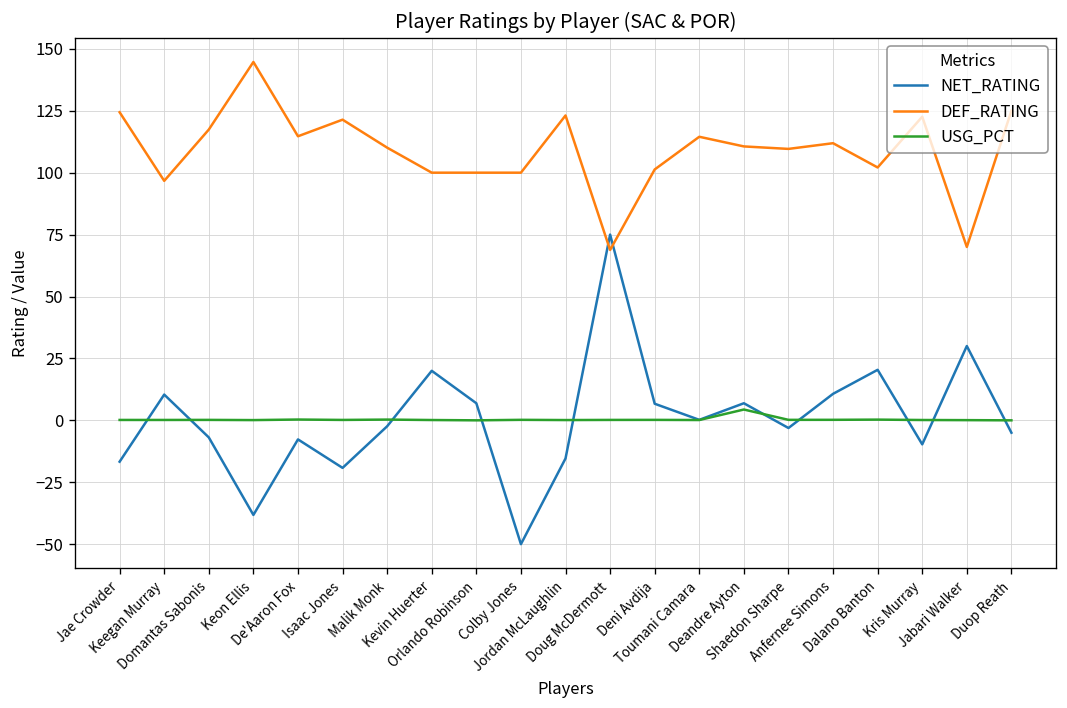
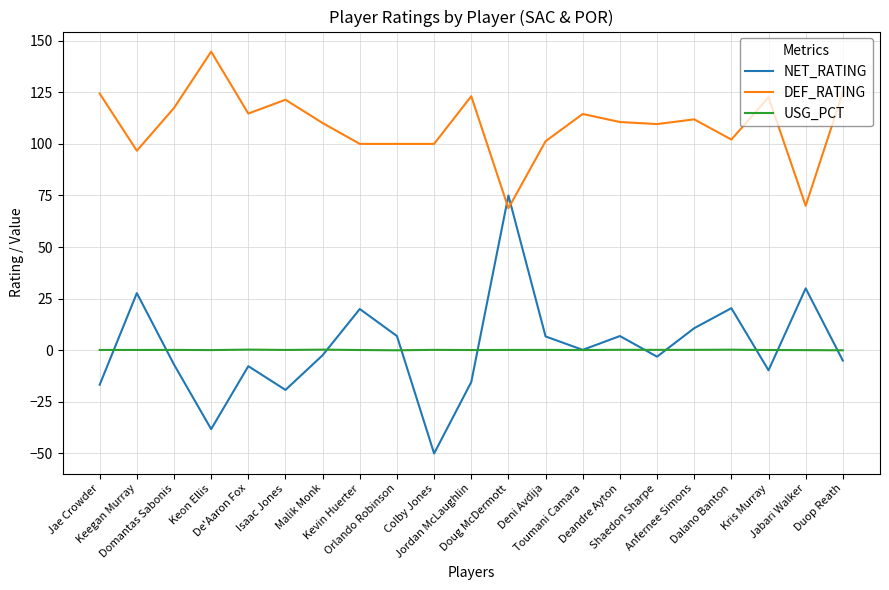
NET_RATING, Keegan Murray: 10 -> 28
USG_PCT, Deandre Ayton: 4 -> 0
